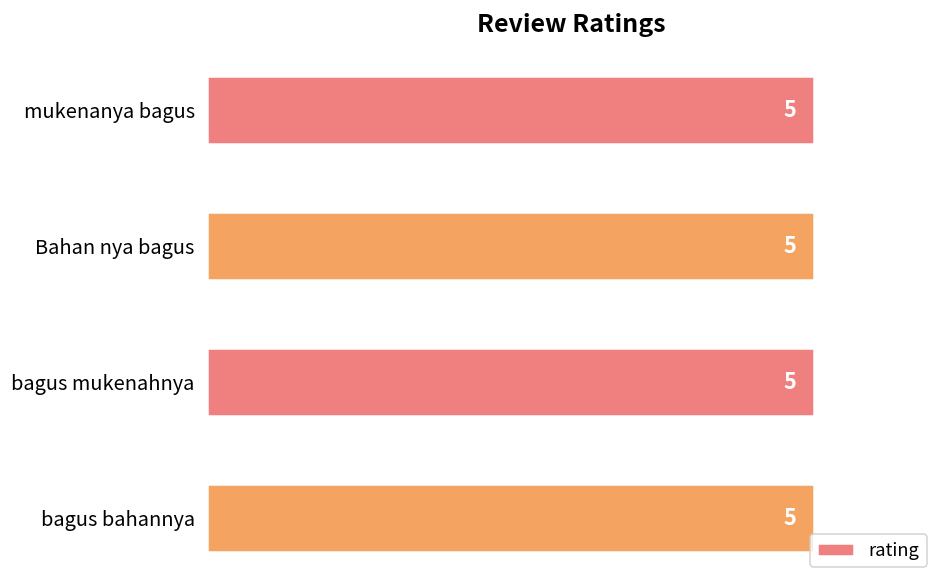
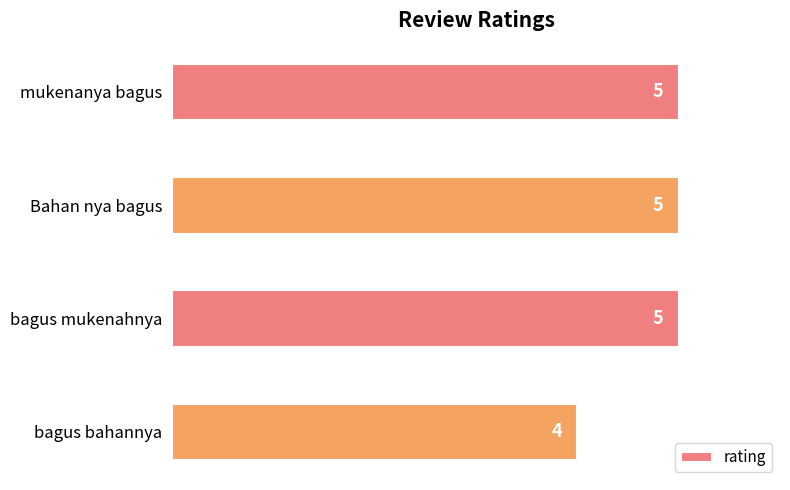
bagus bahannya: 5 -> 4
